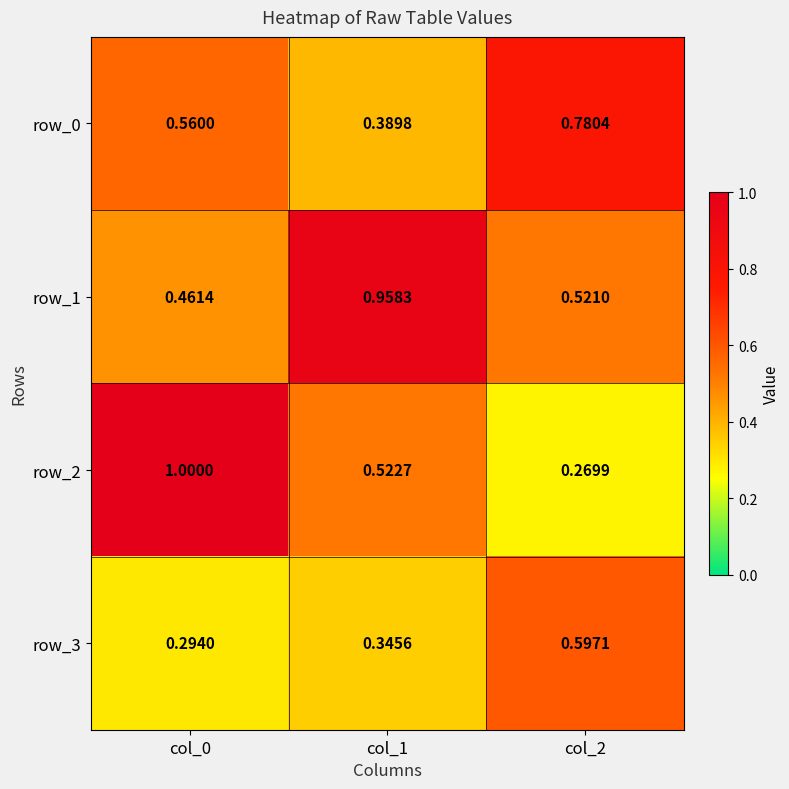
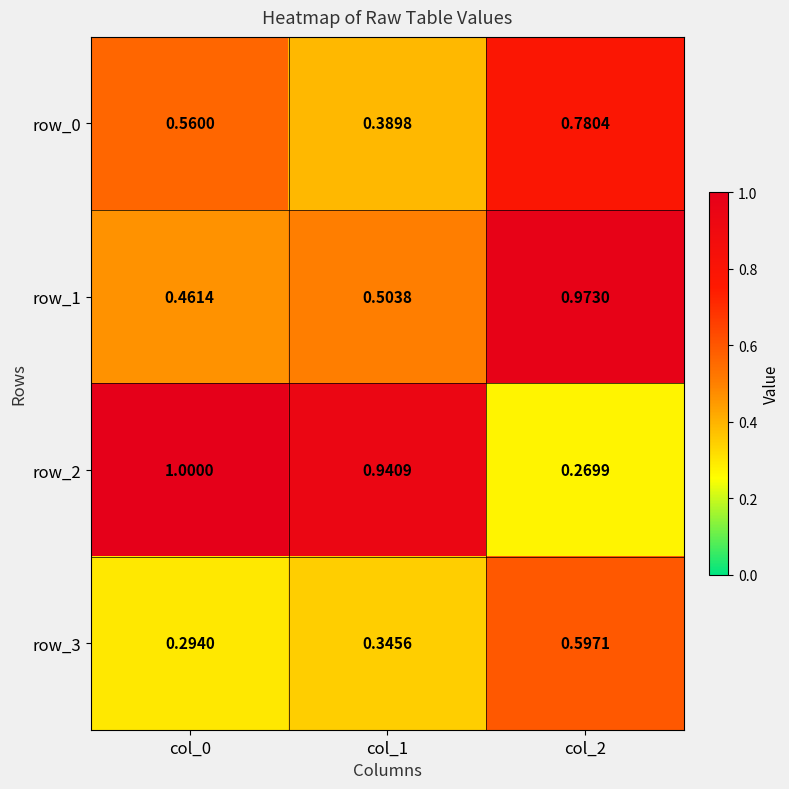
row_1, col_1: 0.9583 -> 0.5038
row_1, col_2: 0.5210 -> 0.9730
row_2, col_1: 0.5227 -> 0.9409
